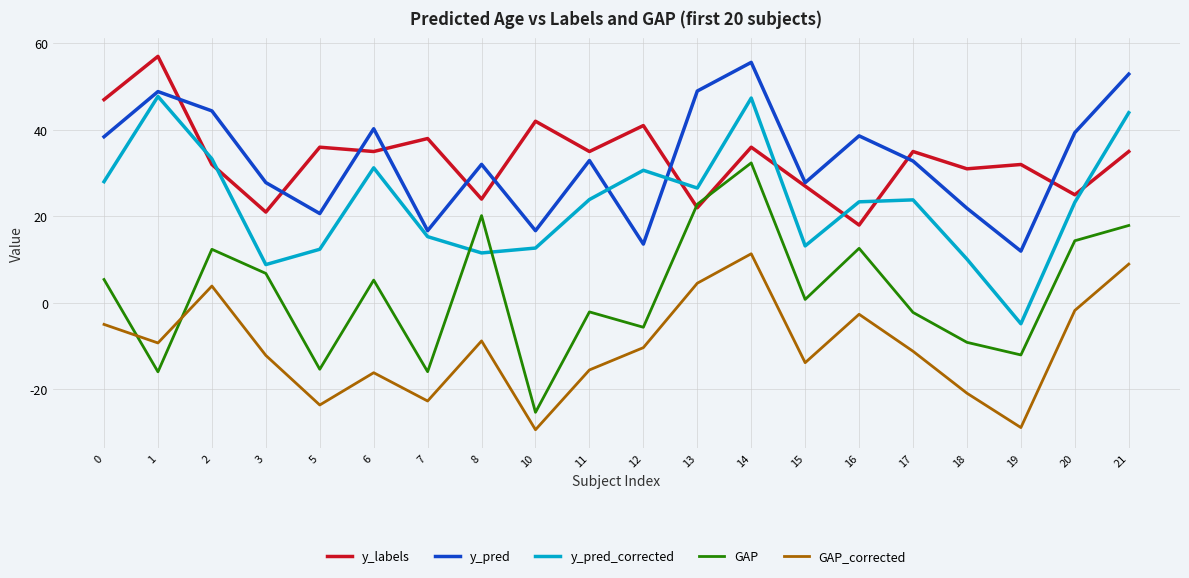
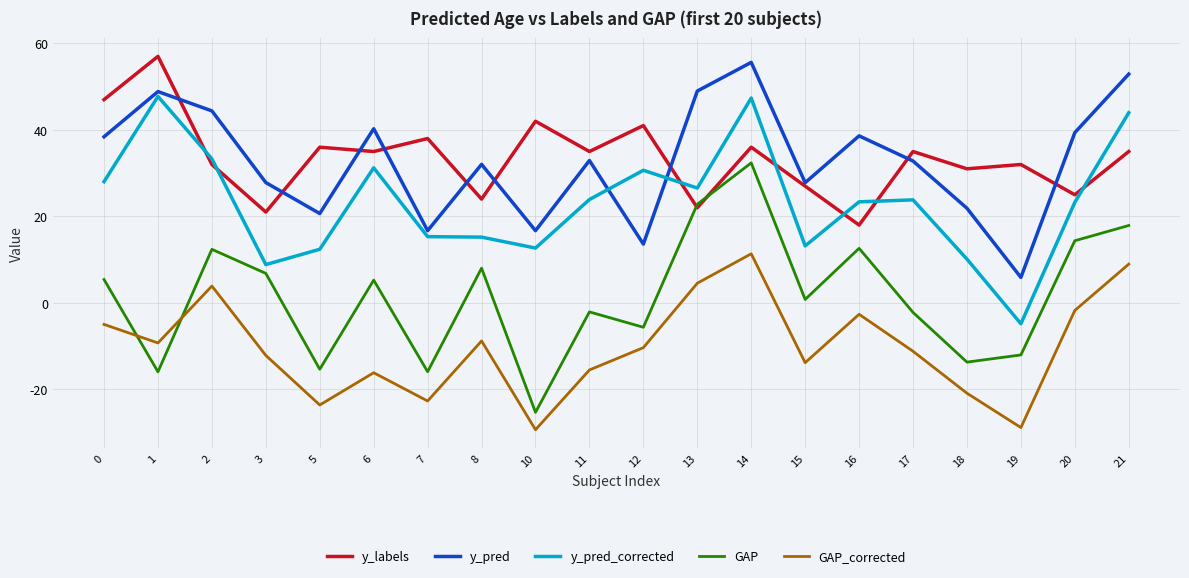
y_pred_corrected, 8: 12 -> 15
GAP, 8: 20 -> 8
GAP, 18: -9 -> -14
y_pred, 19: 12 -> 6
